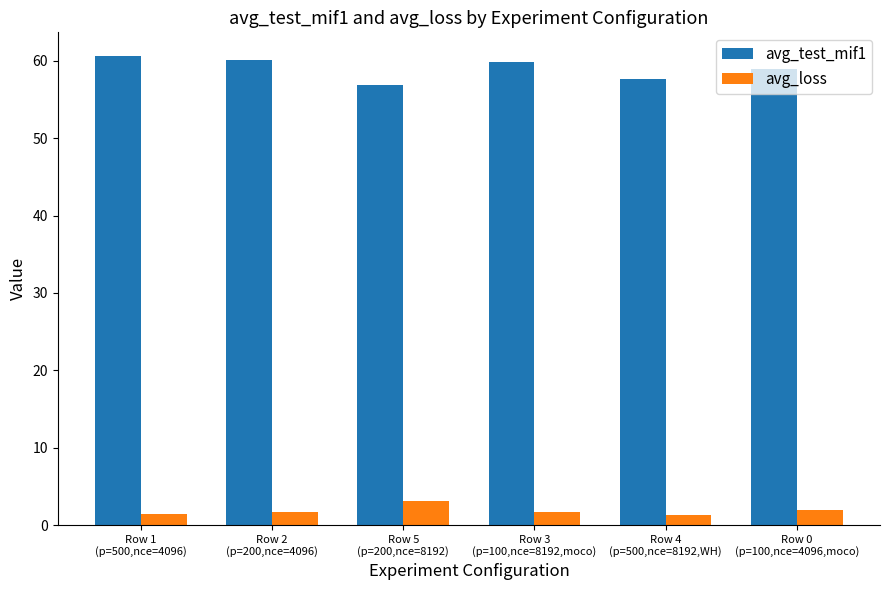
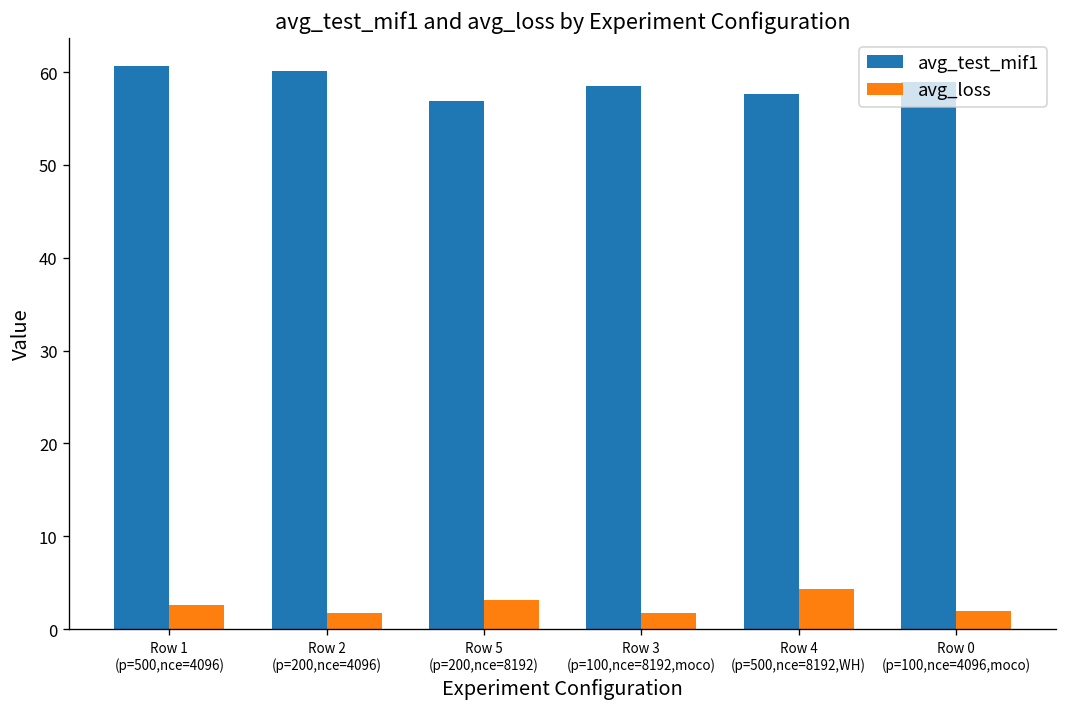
avg_loss, Row 1 (p=500,nce=4096): 1 -> 3
avg_test_mif1, Row 3 (p=100,nce=8192,moco): 60 -> 58
avg_loss, Row 4 (p=500,nce=8192,WH): 1 -> 4
